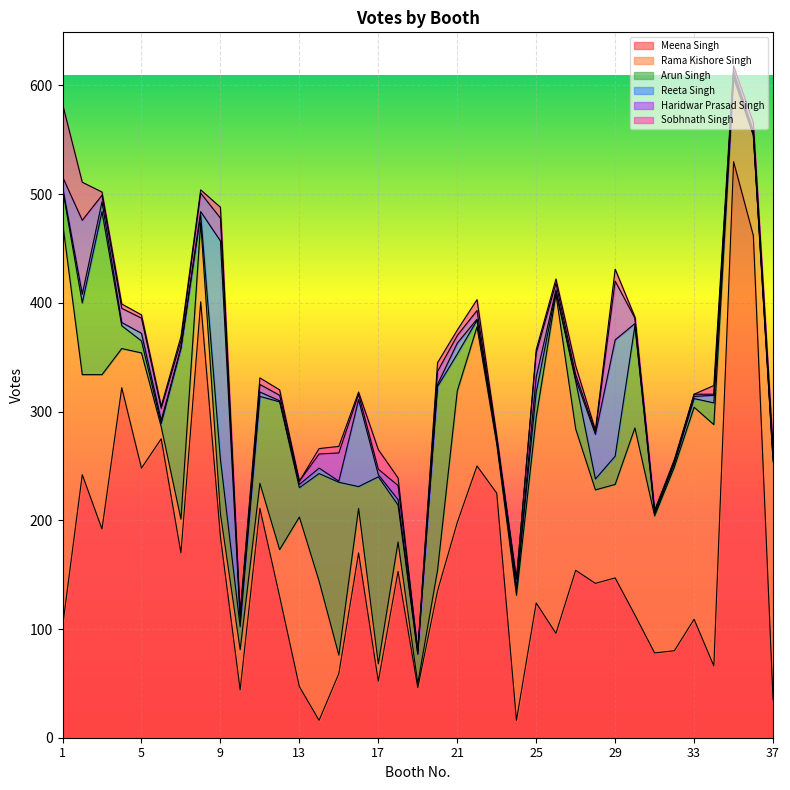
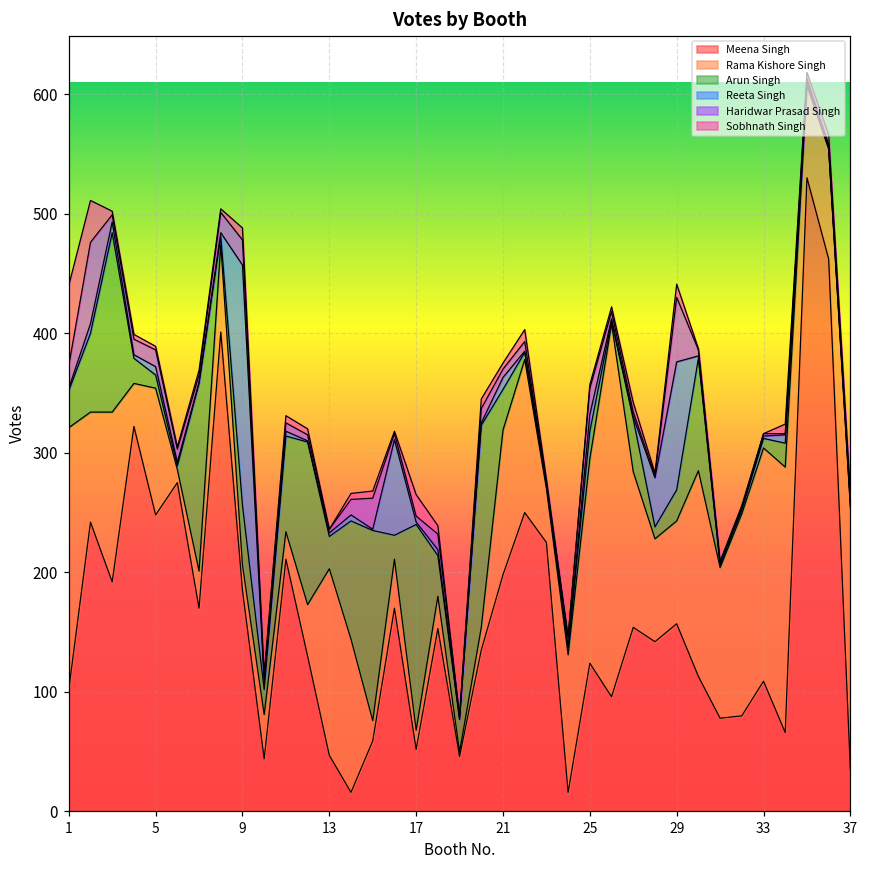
Rama Kishore Singh, 1: 372 -> 219
Haridwar Prasad Singh, 1: 9 -> 19
Meena Singh, 29: 147 -> 157
